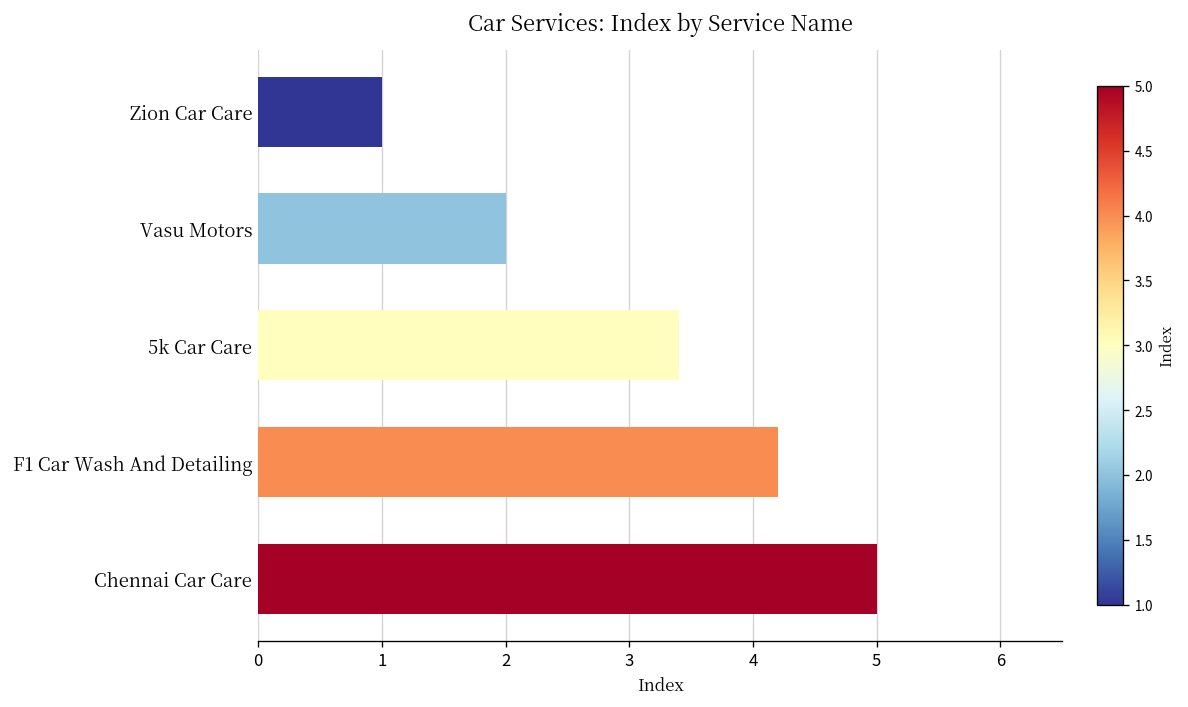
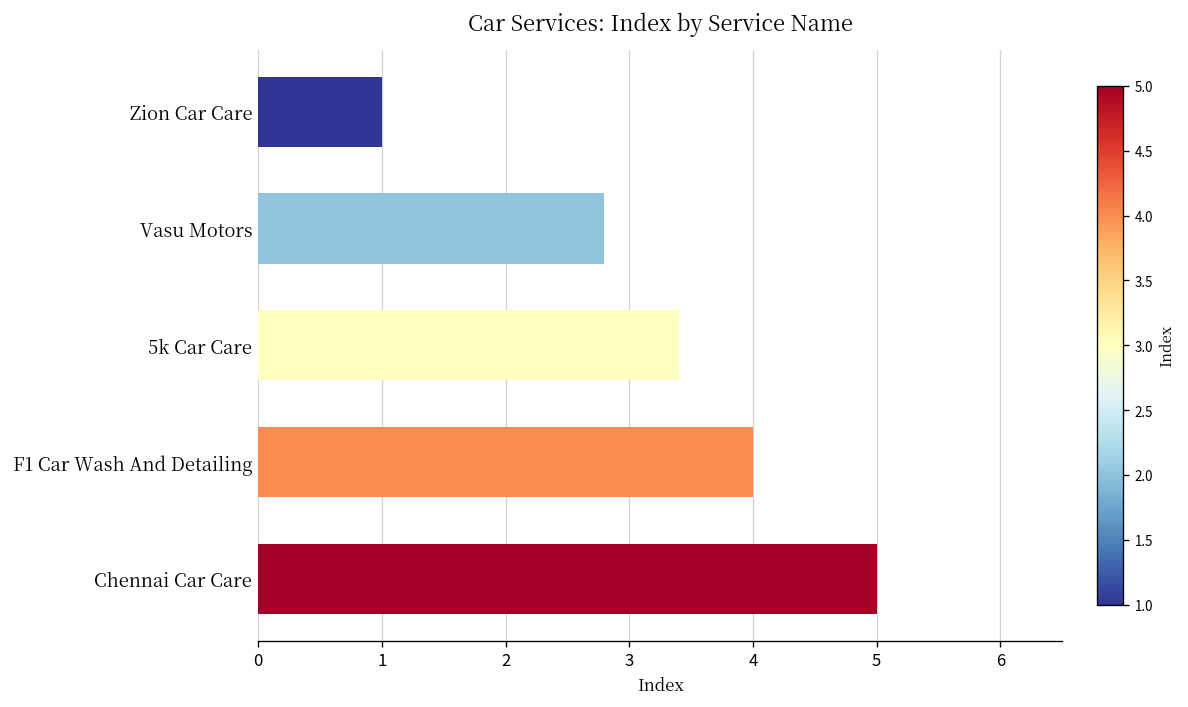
Vasu Motors: 2.0 -> 2.8
F1 Car Wash And Detailing: 4.2 -> 4.0
